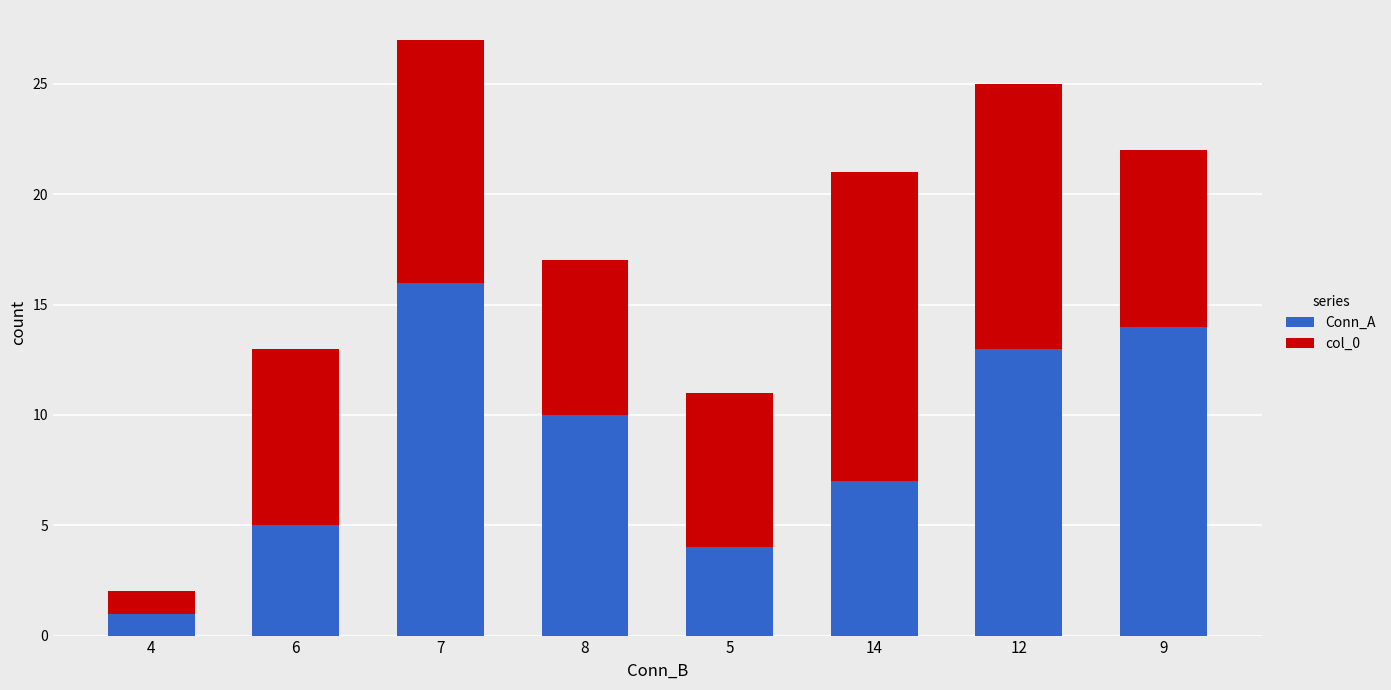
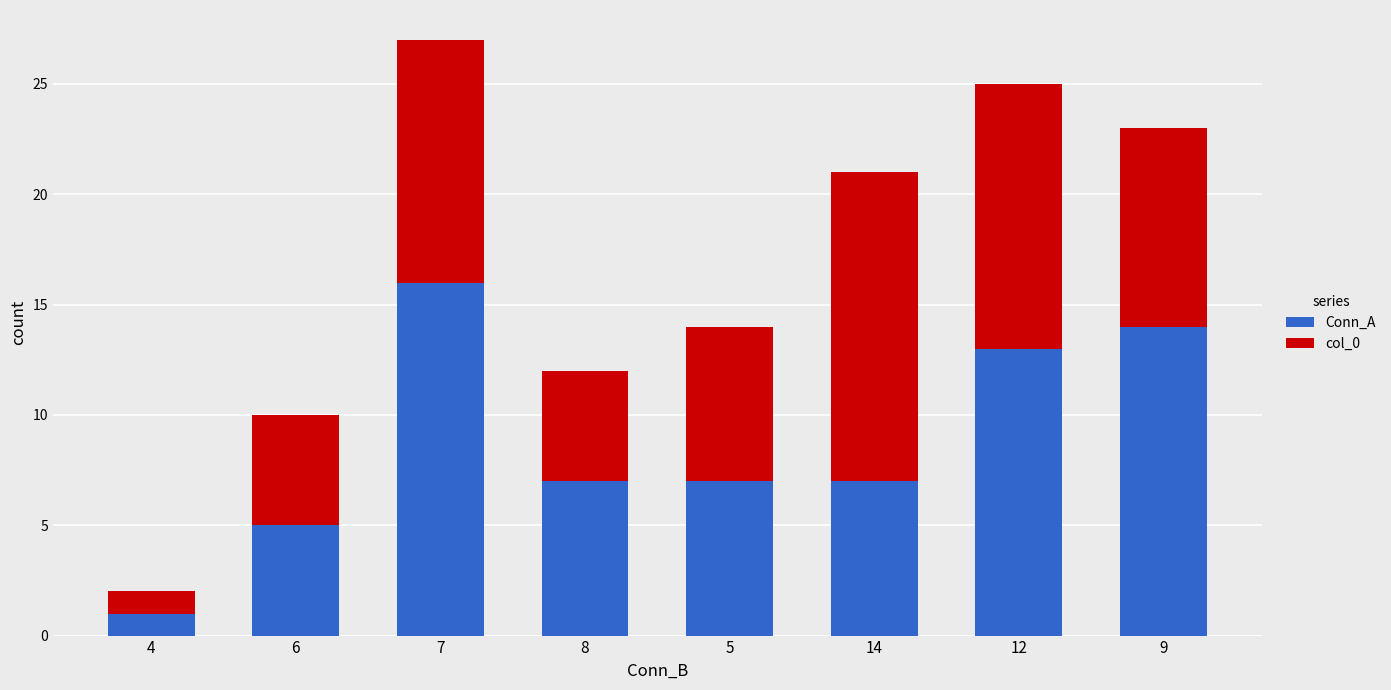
col_0, 6: 8 -> 5
Conn_A, 8: 10 -> 7
col_0, 8: 7 -> 5
Conn_A, 5: 4 -> 7
col_0, 9: 8 -> 9
